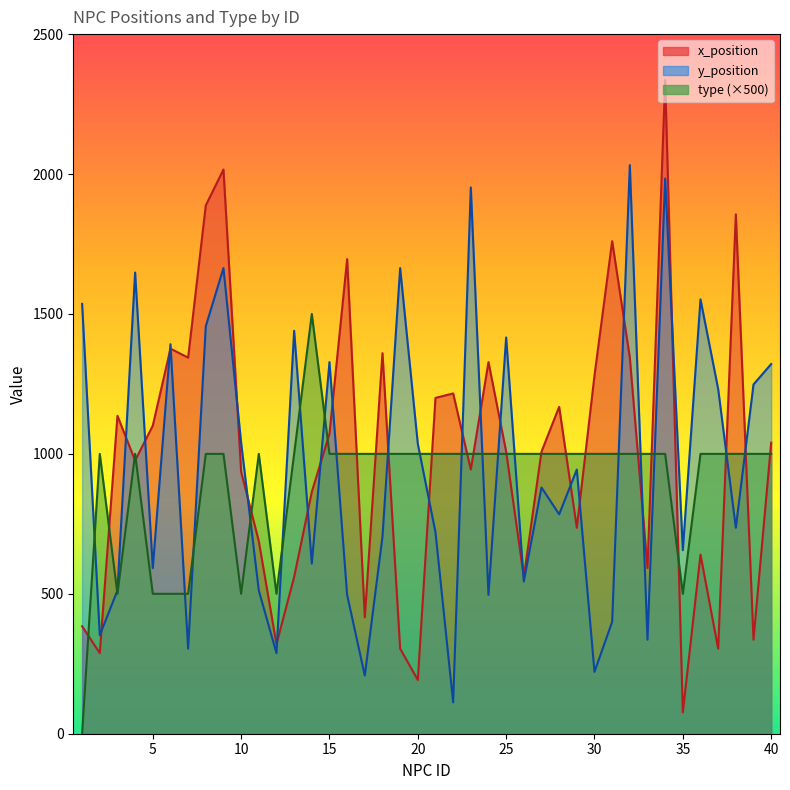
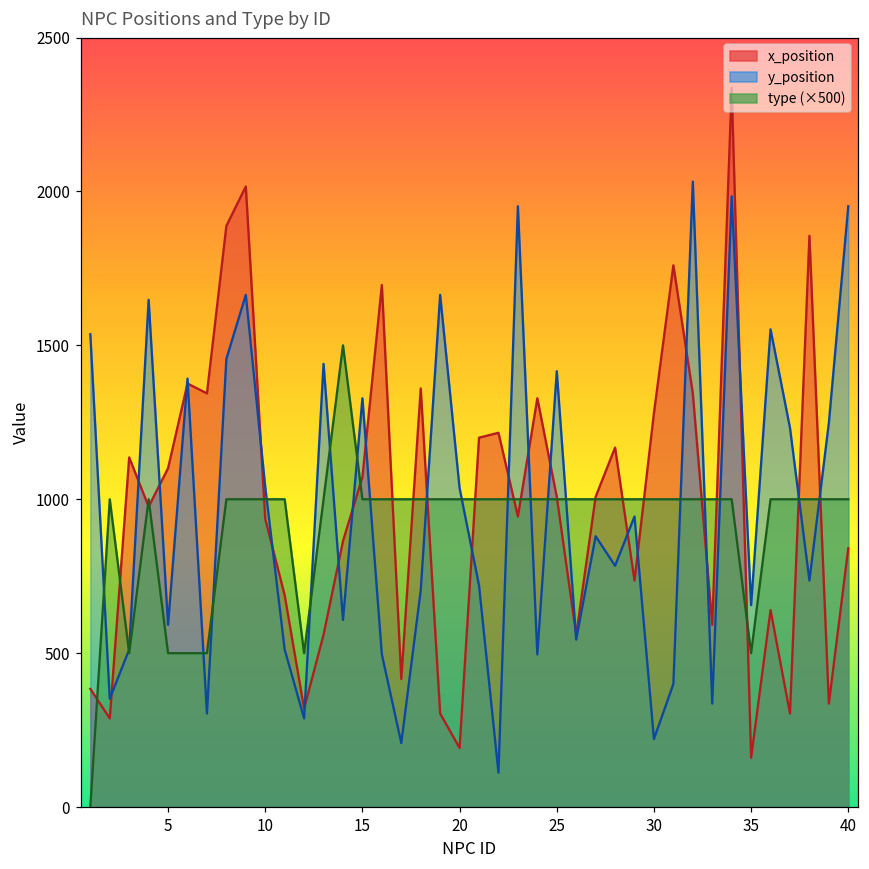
type (×500), 10: 500 -> 1000
x_position, 35: 80 -> 160
x_position, 40: 1040 -> 840
y_position, 40: 1320 -> 1950
